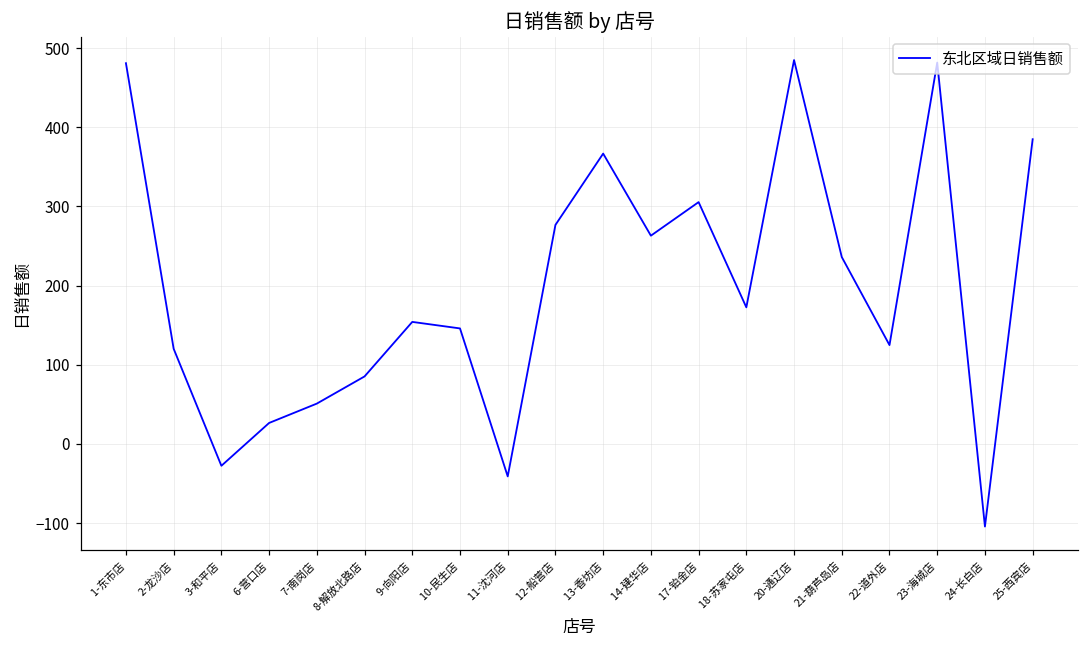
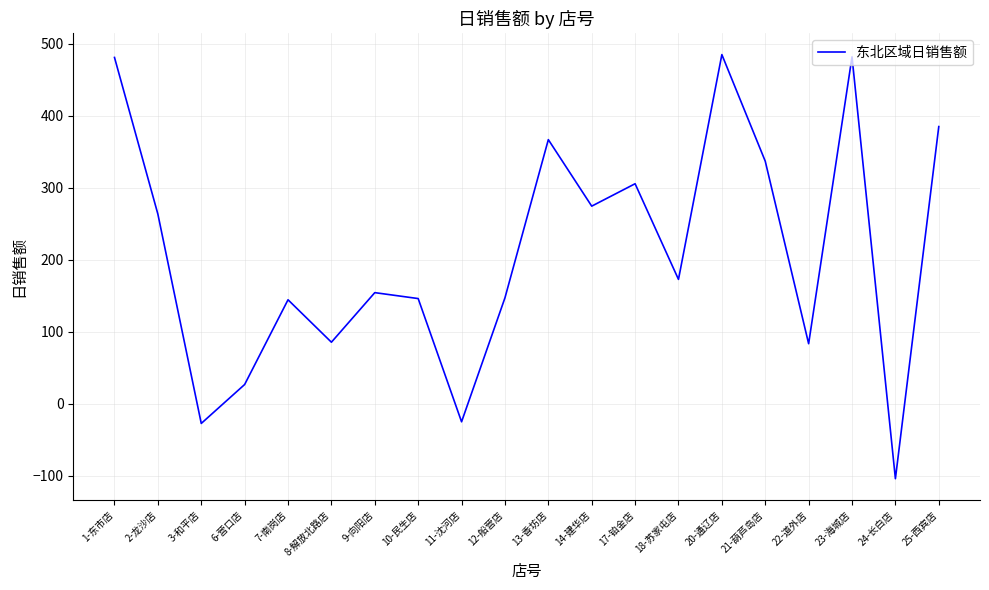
2-龙沙店: 120 -> 260
7-南岗店: 50 -> 140
11-沈河店: -40 -> -30
12-船营店: 280 -> 150
14-建华店: 260 -> 270
21-葫芦岛店: 240 -> 340
22-道外店: 120 -> 80
